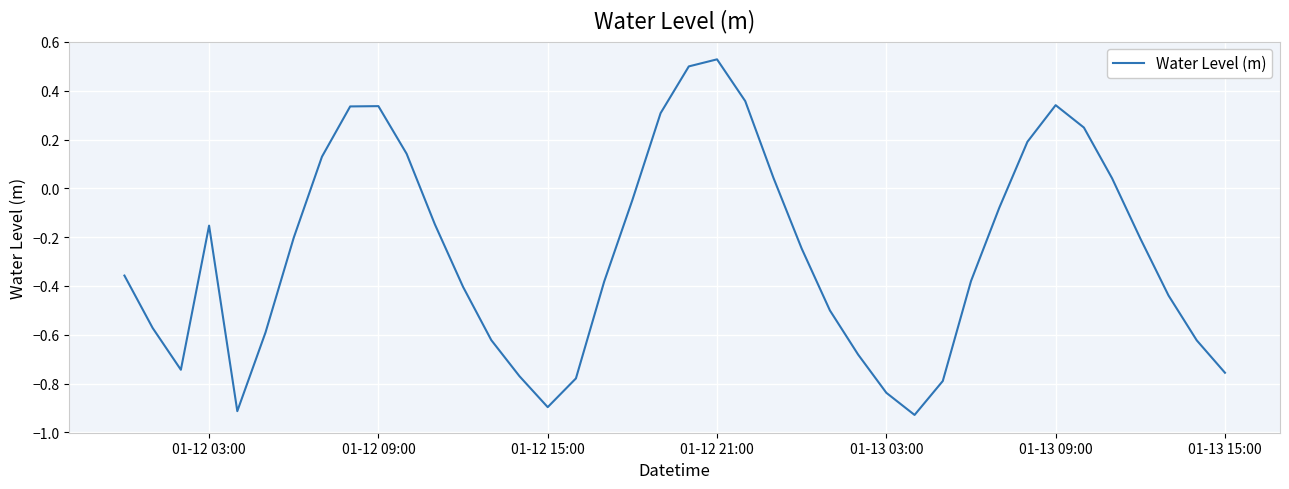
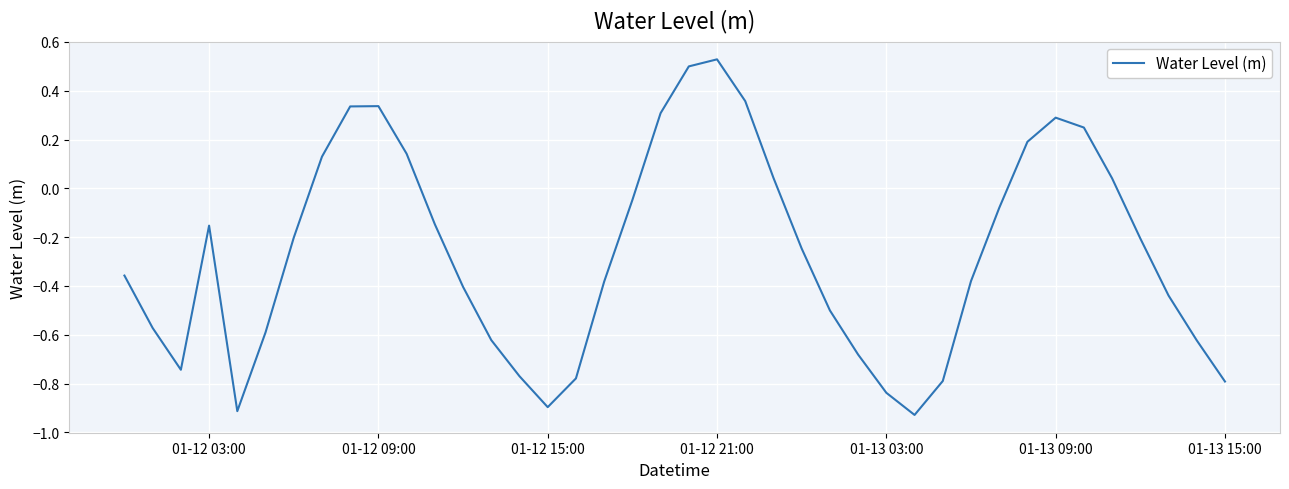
01-13 09:00: 0.34 -> 0.29
01-13 15:00: -0.76 -> -0.79
